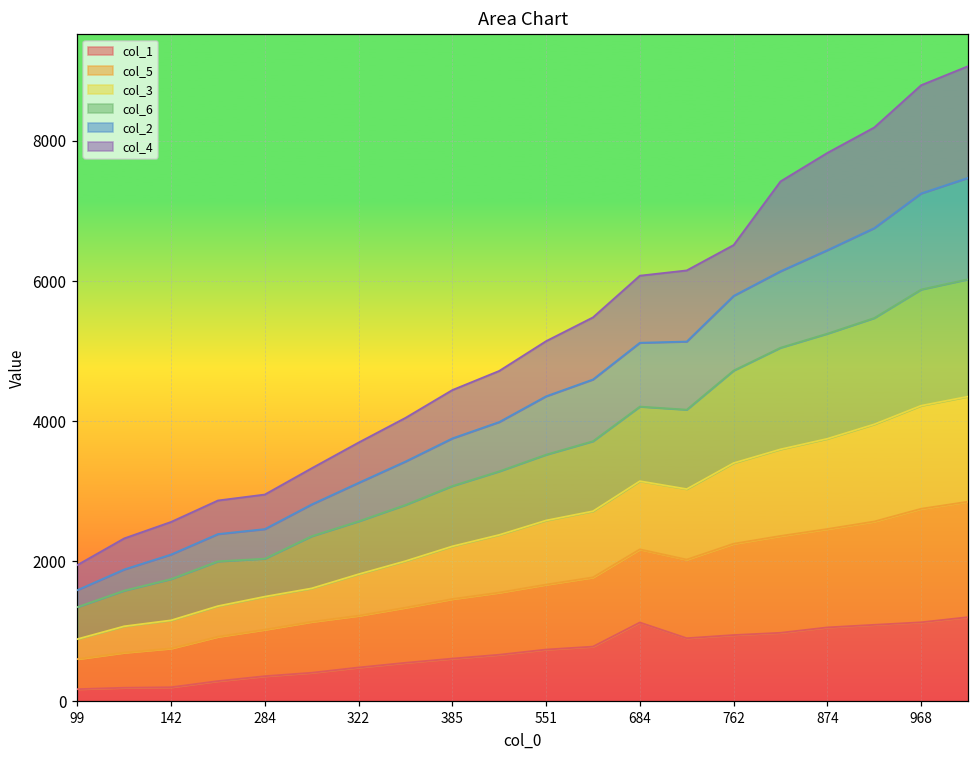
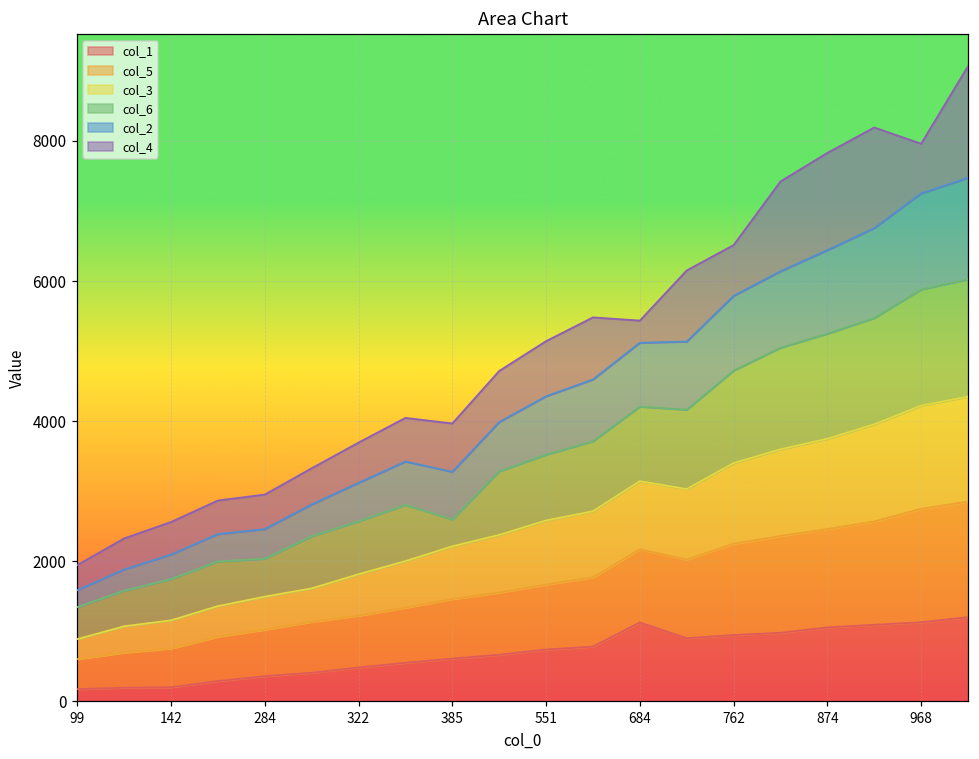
col_6, 385: 900 -> 400
col_4, 684: 1000 -> 300
col_4, 968: 1500 -> 700
